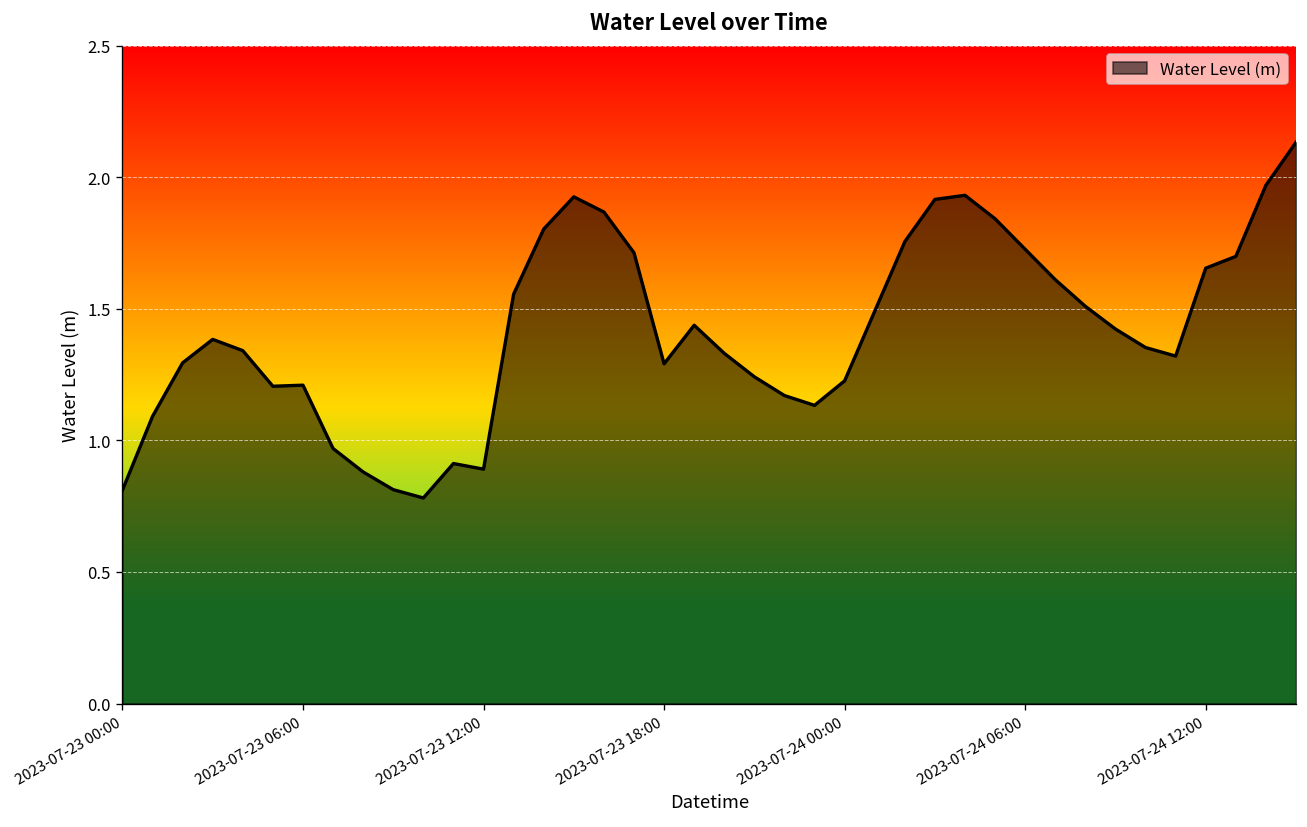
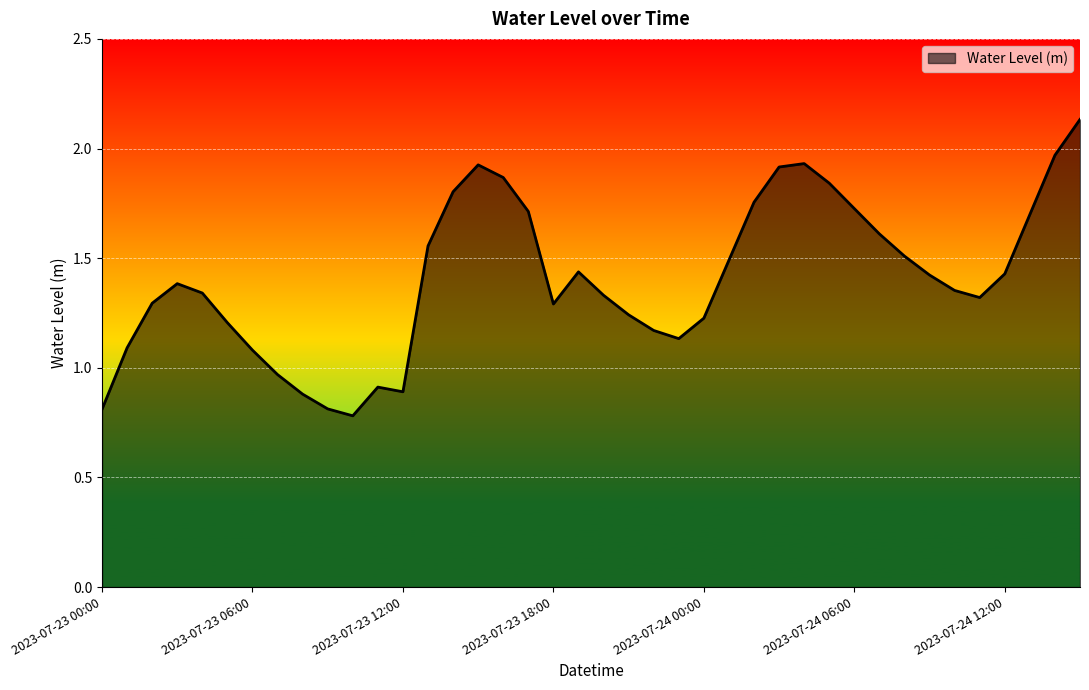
2023-07-23 06:00: 1.21 -> 1.08
2023-07-24 12:00: 1.65 -> 1.43
